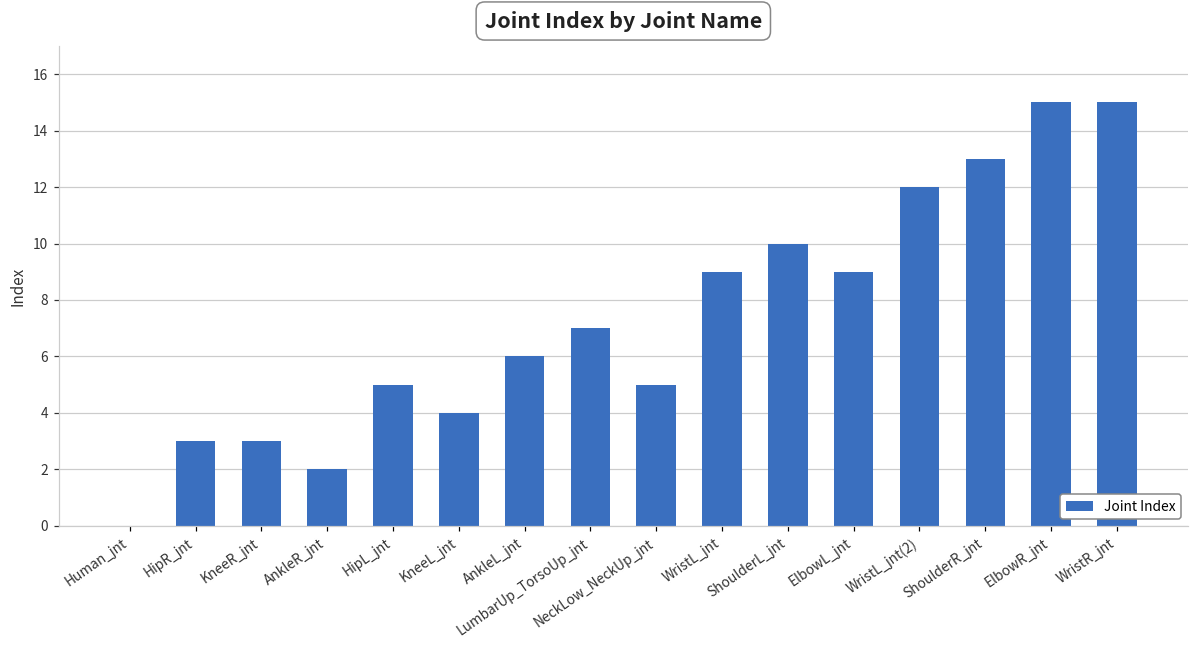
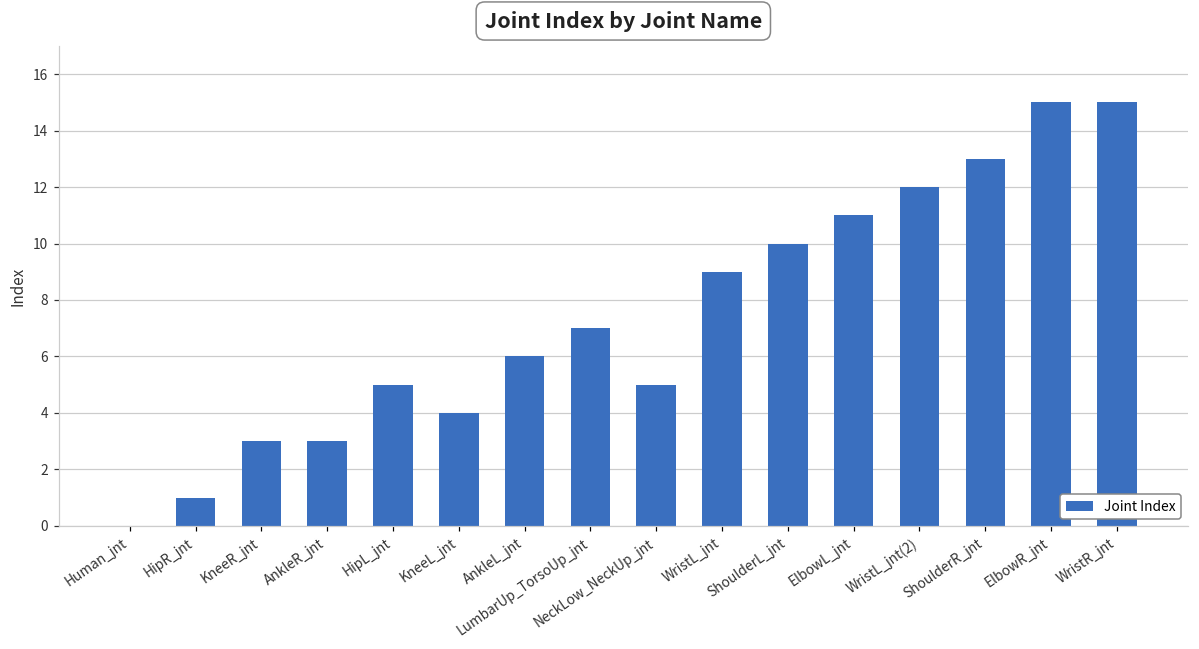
HipR_jnt: 3 -> 1
AnkleR_jnt: 2 -> 3
ElbowL_jnt: 9 -> 11
